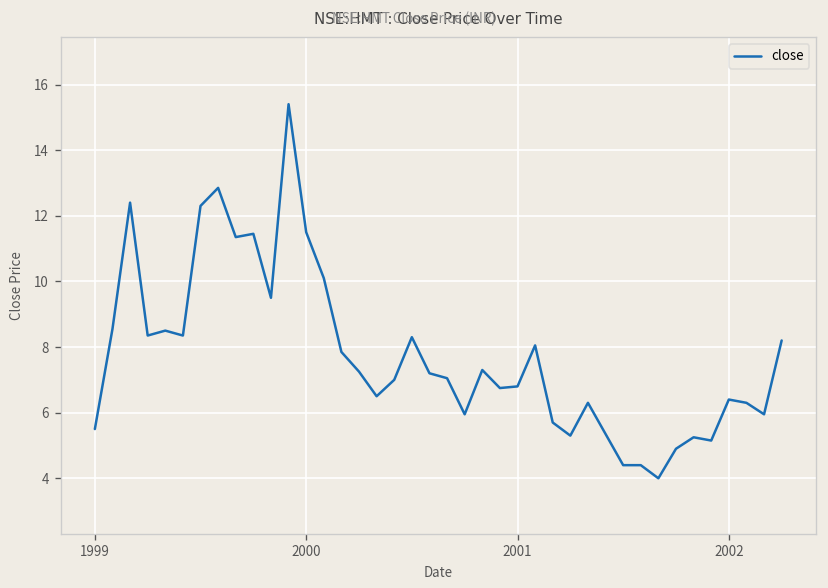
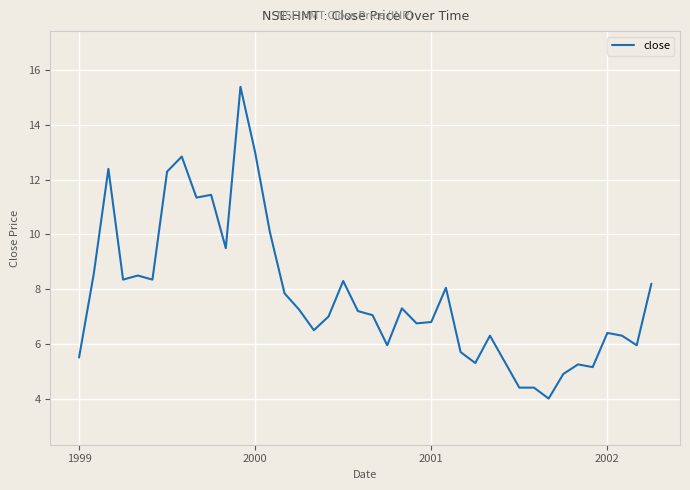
2000: 11.5 -> 13.0
